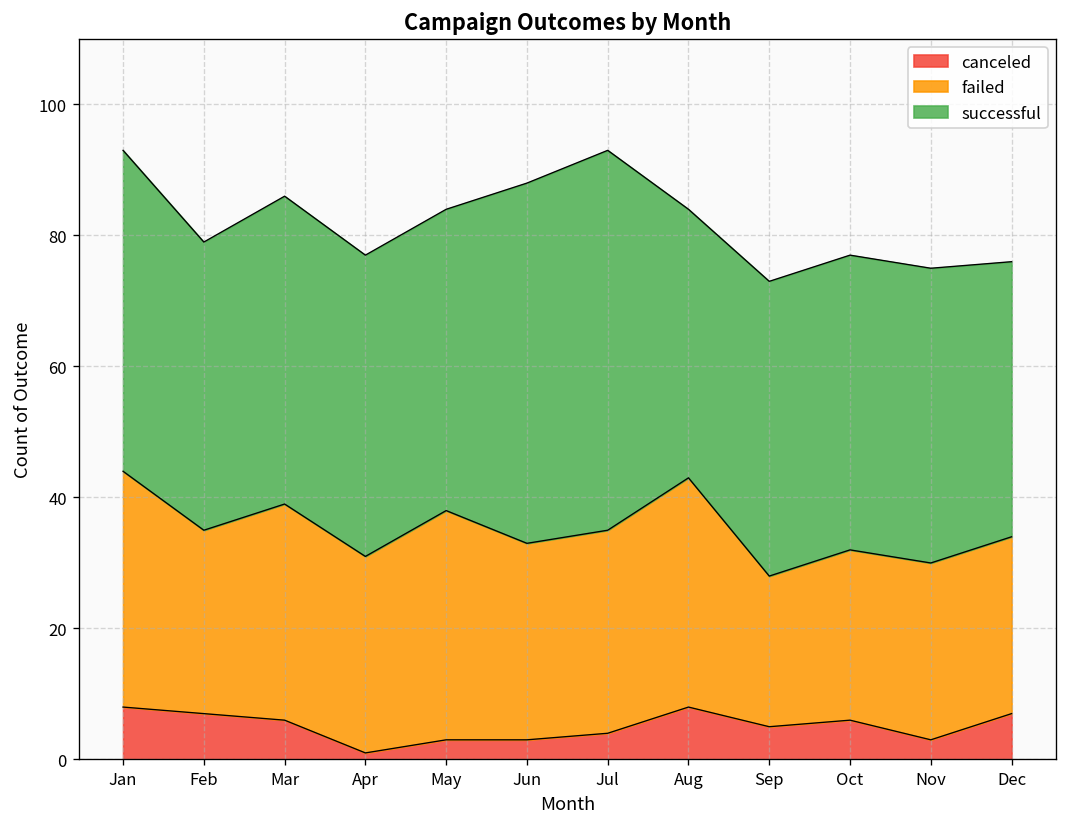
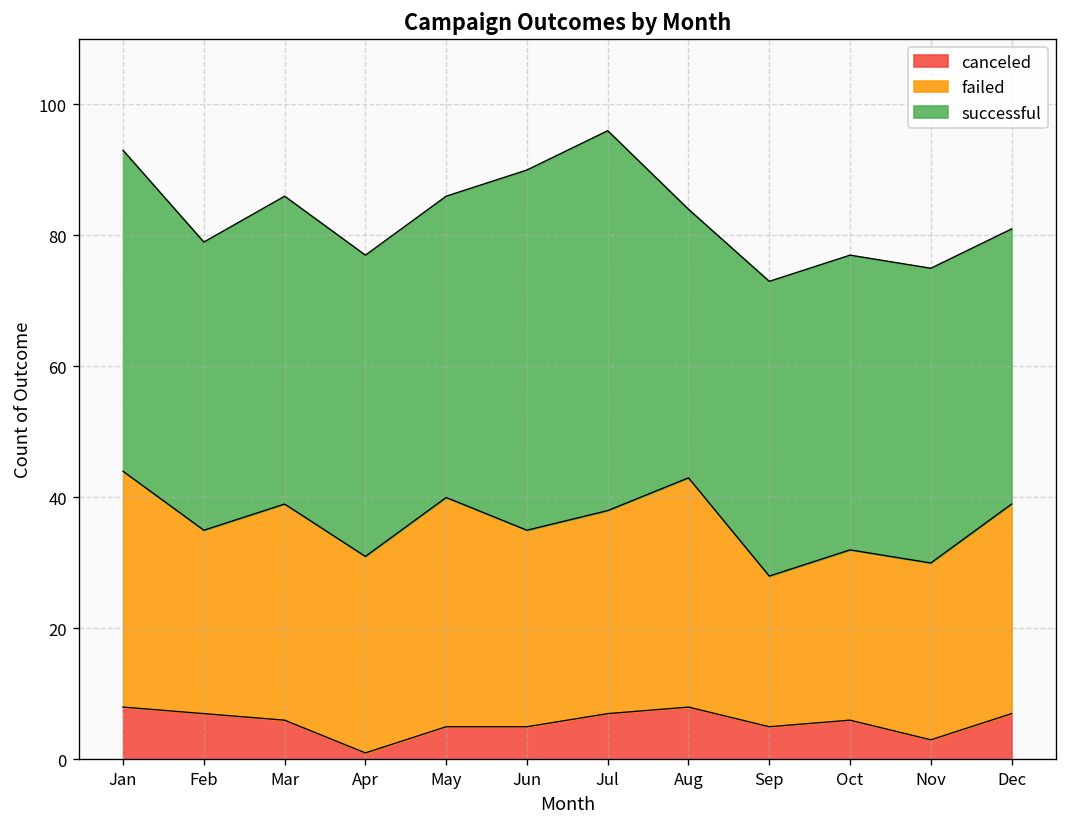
canceled, May: 3 -> 5
canceled, Jun: 3 -> 5
canceled, Jul: 4 -> 7
failed, Dec: 27 -> 32
